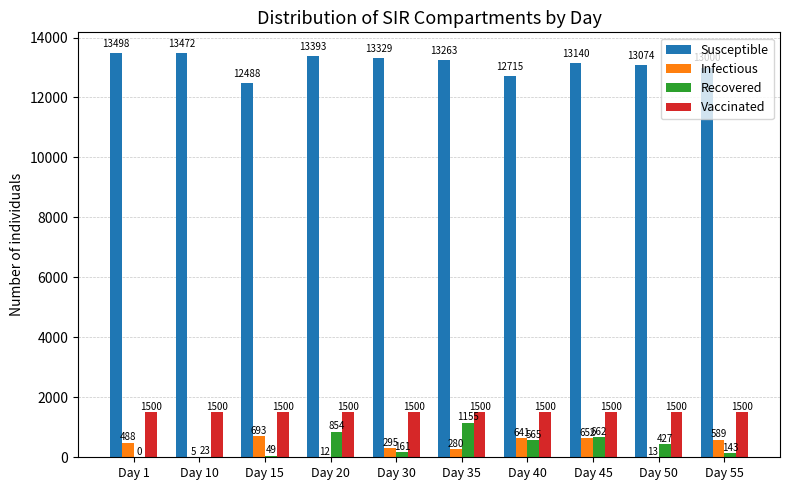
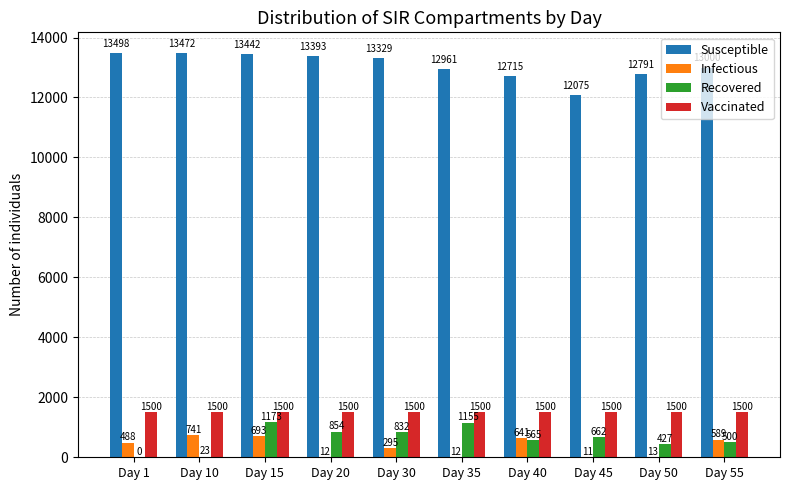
Infectious, Day 10: 5 -> 741
Susceptible, Day 15: 12488 -> 13442
Recovered, Day 15: 49 -> 1173
Recovered, Day 30: 161 -> 832
Susceptible, Day 35: 13263 -> 12961
Infectious, Day 35: 280 -> 12
Susceptible, Day 45: 13140 -> 12075
Infectious, Day 45: 652 -> 11
Susceptible, Day 50: 13074 -> 12791
Recovered, Day 55: 143 -> 500
